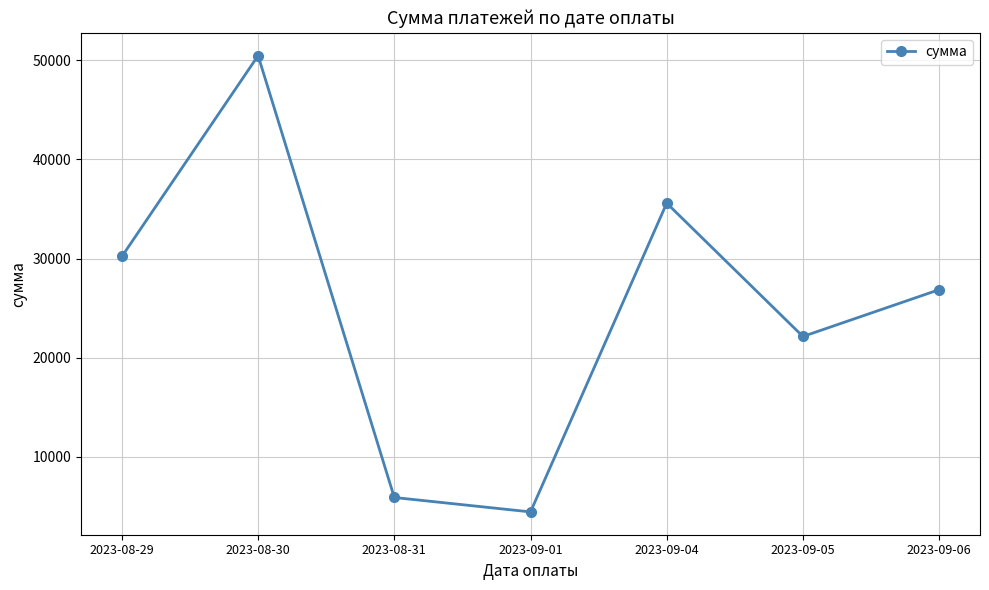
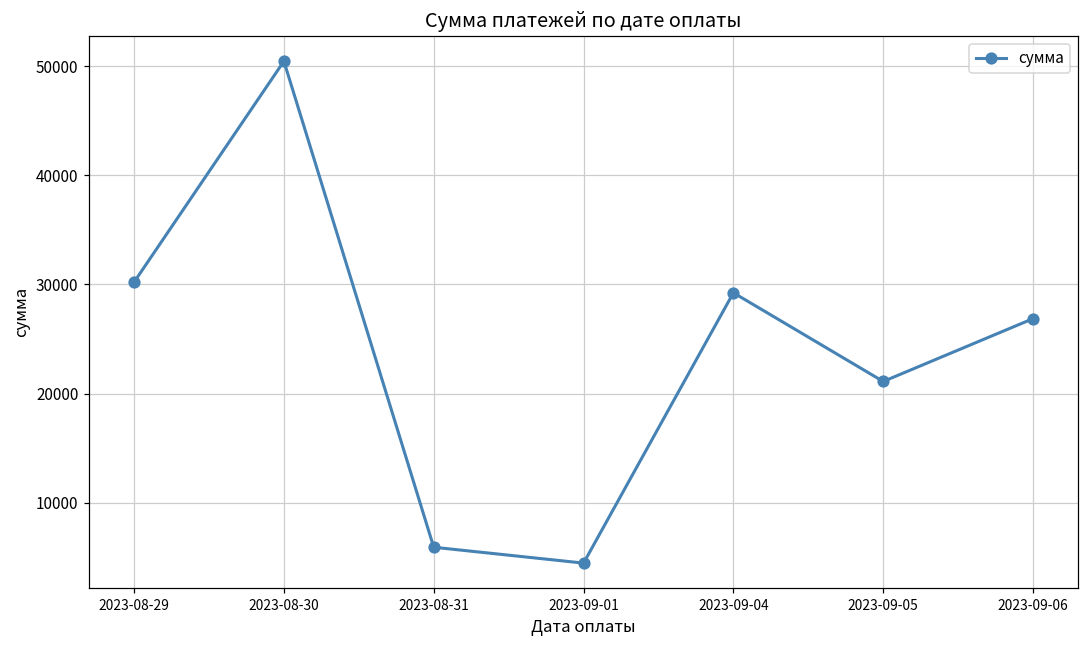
2023-09-04: 36000 -> 29000
2023-09-05: 22000 -> 21000
